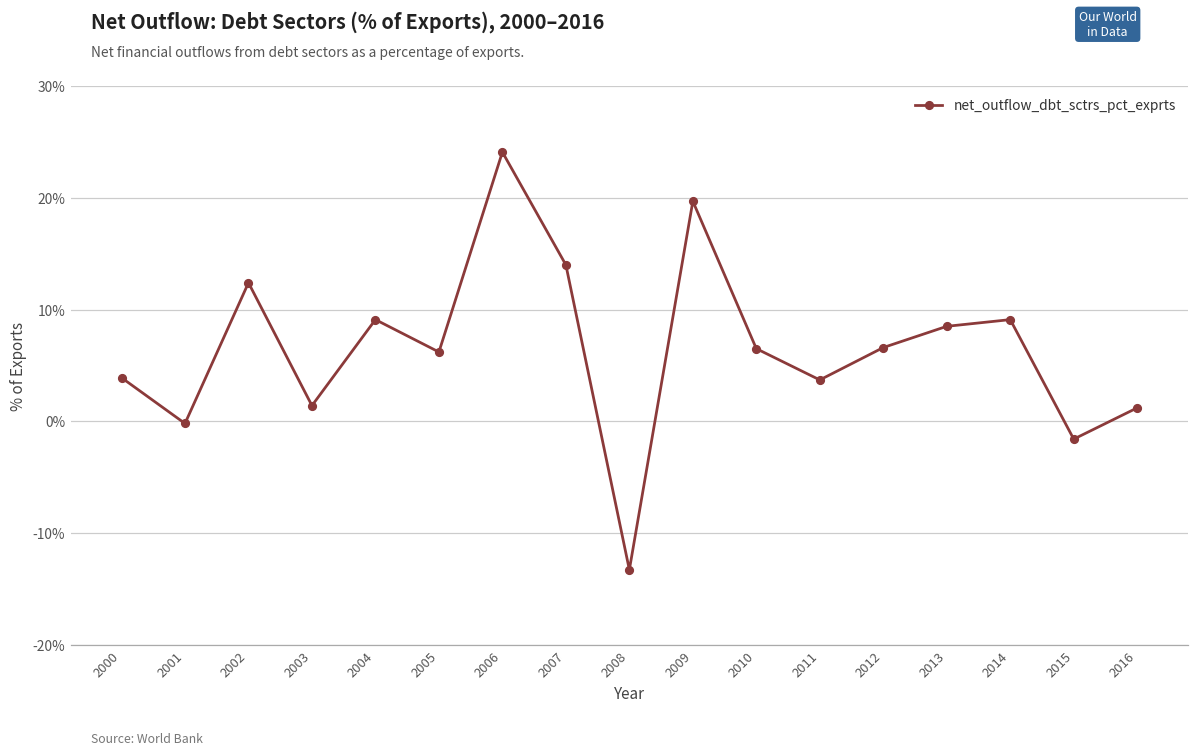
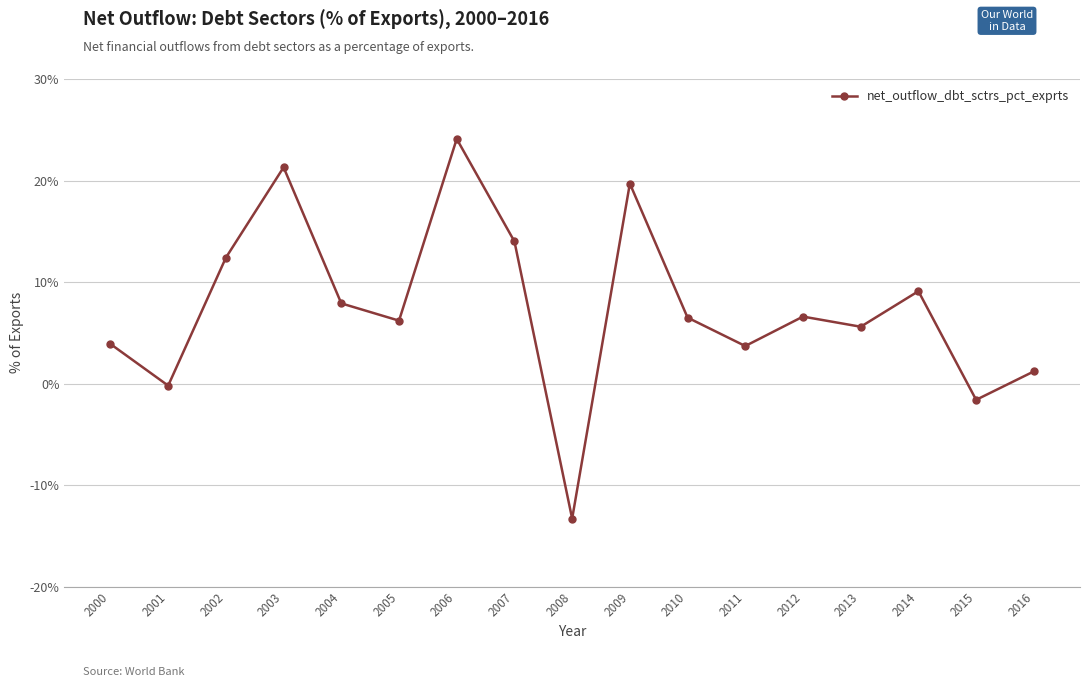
2003: 1.4% -> 21.3%
2004: 9.1% -> 7.9%
2013: 8.5% -> 5.6%
